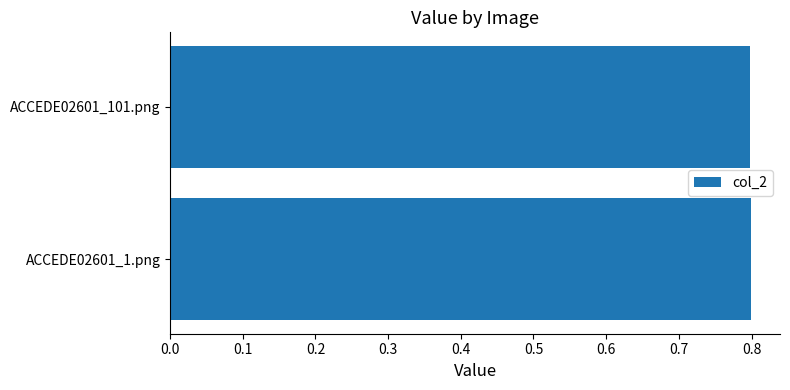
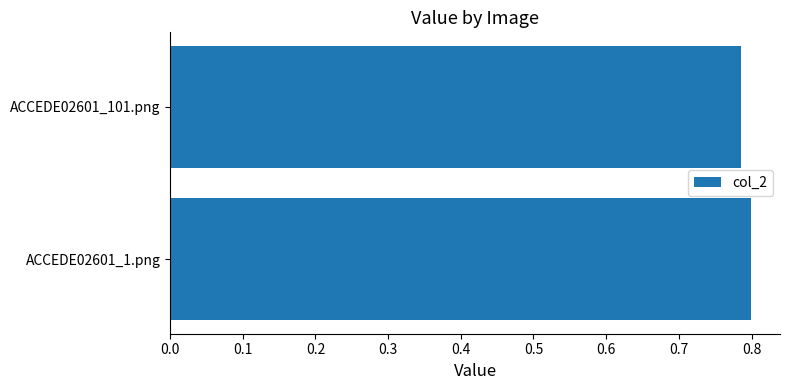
ACCEDE02601_101.png: 0.80 -> 0.79
